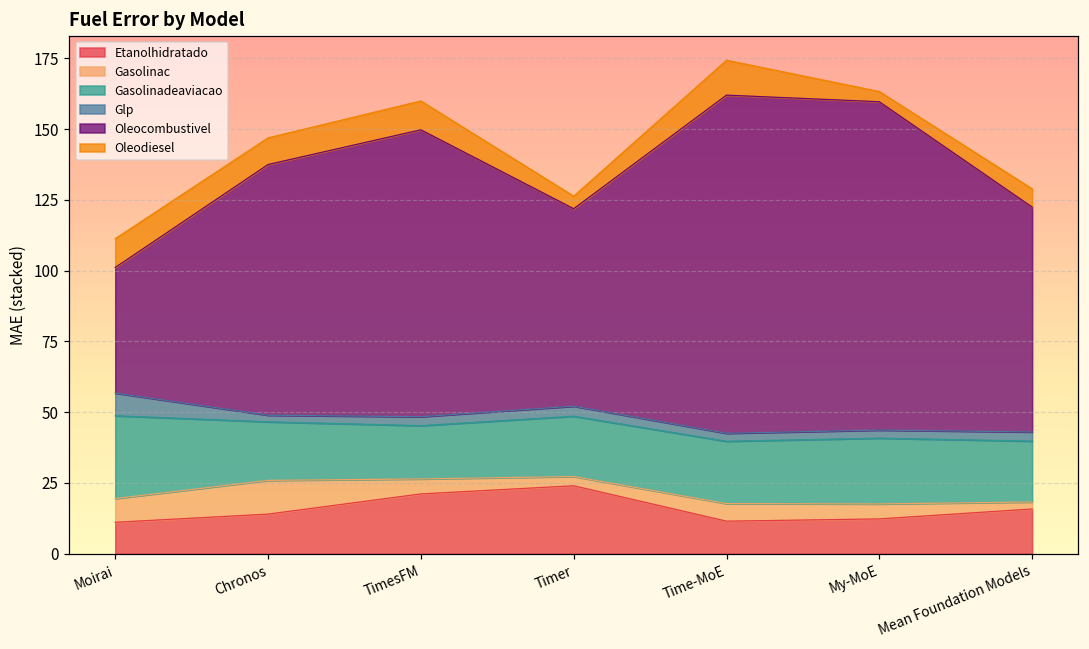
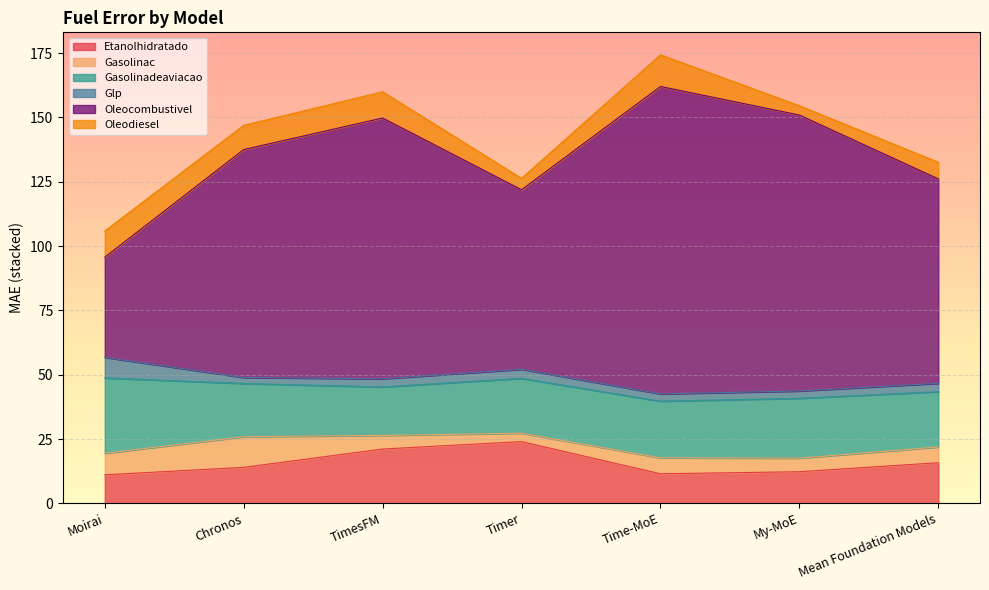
Oleocombustivel, Moirai: 44 -> 39
Oleocombustivel, My-MoE: 116 -> 107
Gasolinac, Mean Foundation Models: 2 -> 6
